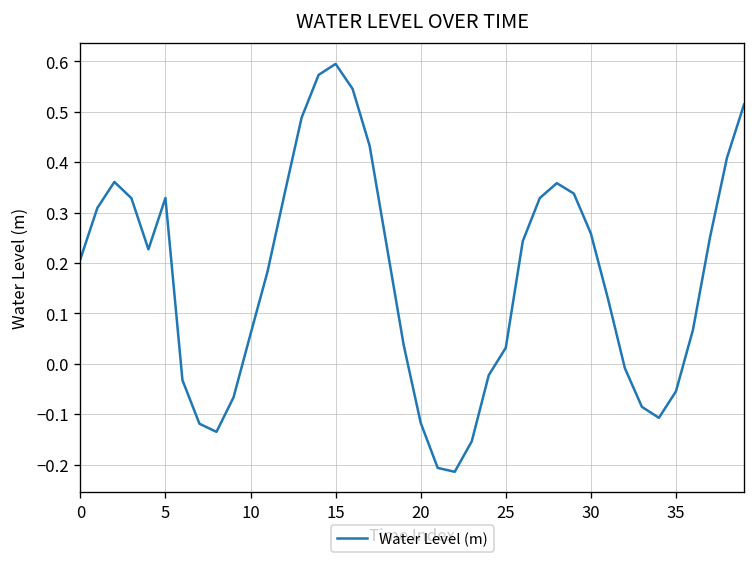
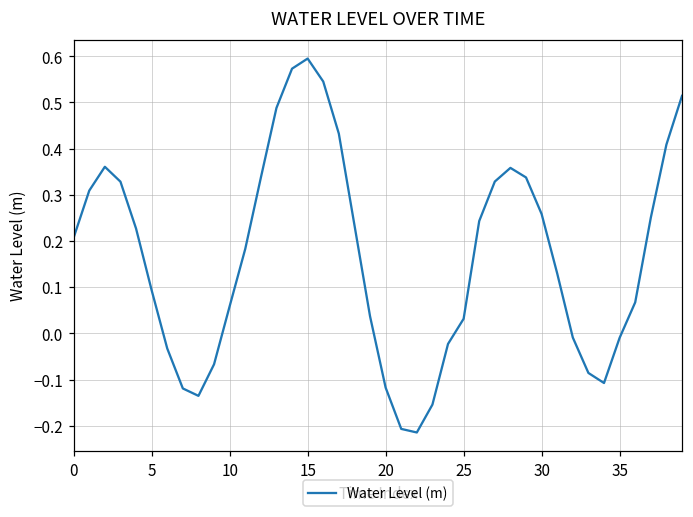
5: 0.33 -> 0.09
35: -0.05 -> -0.01
